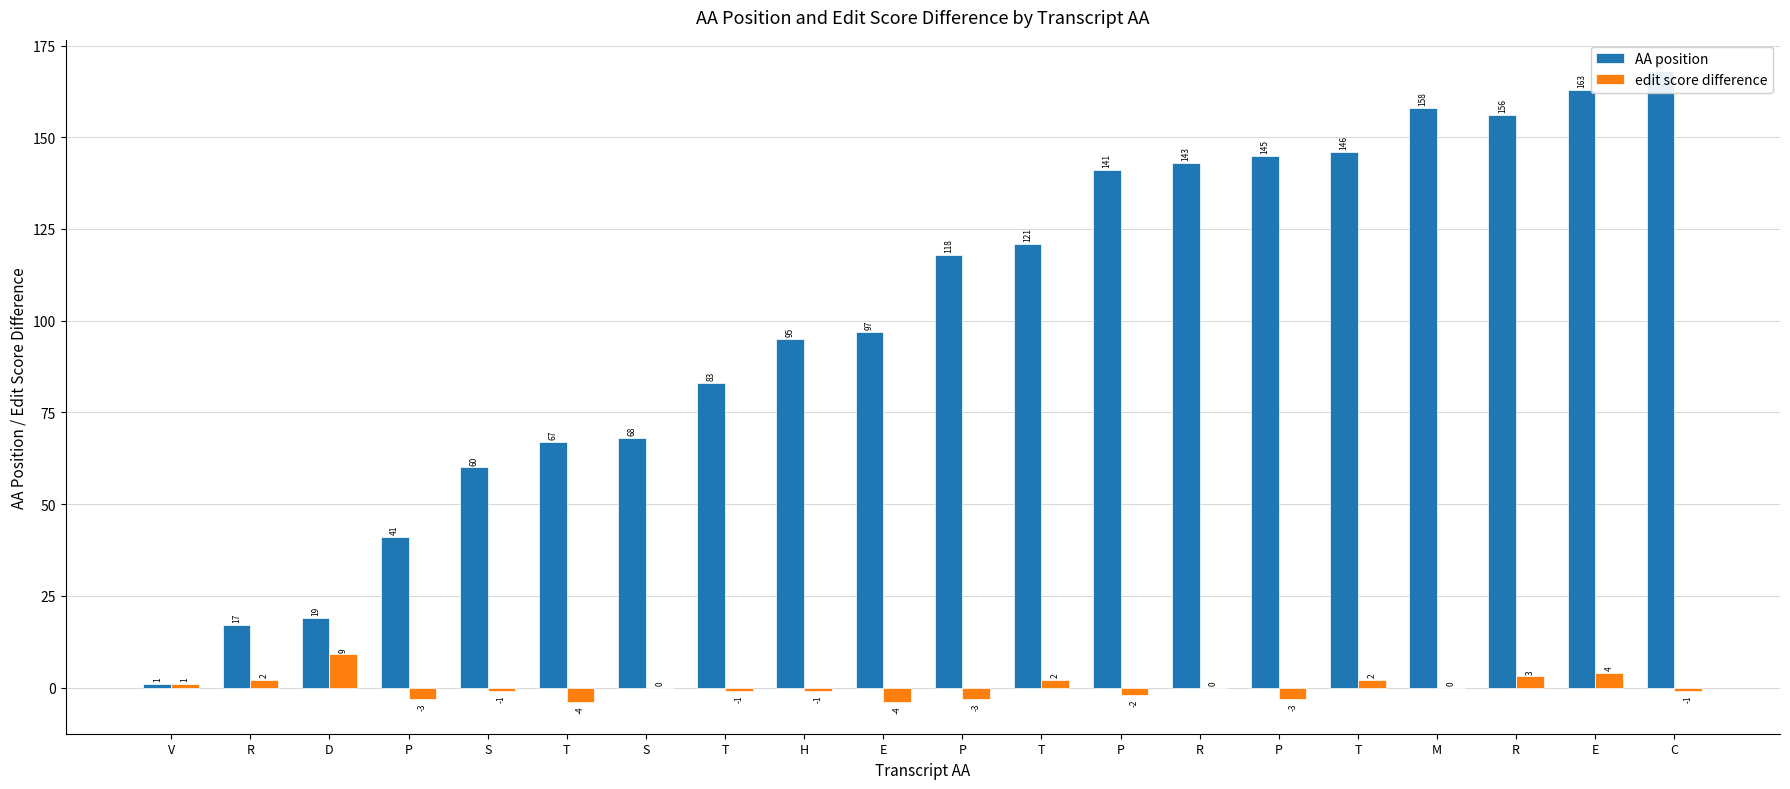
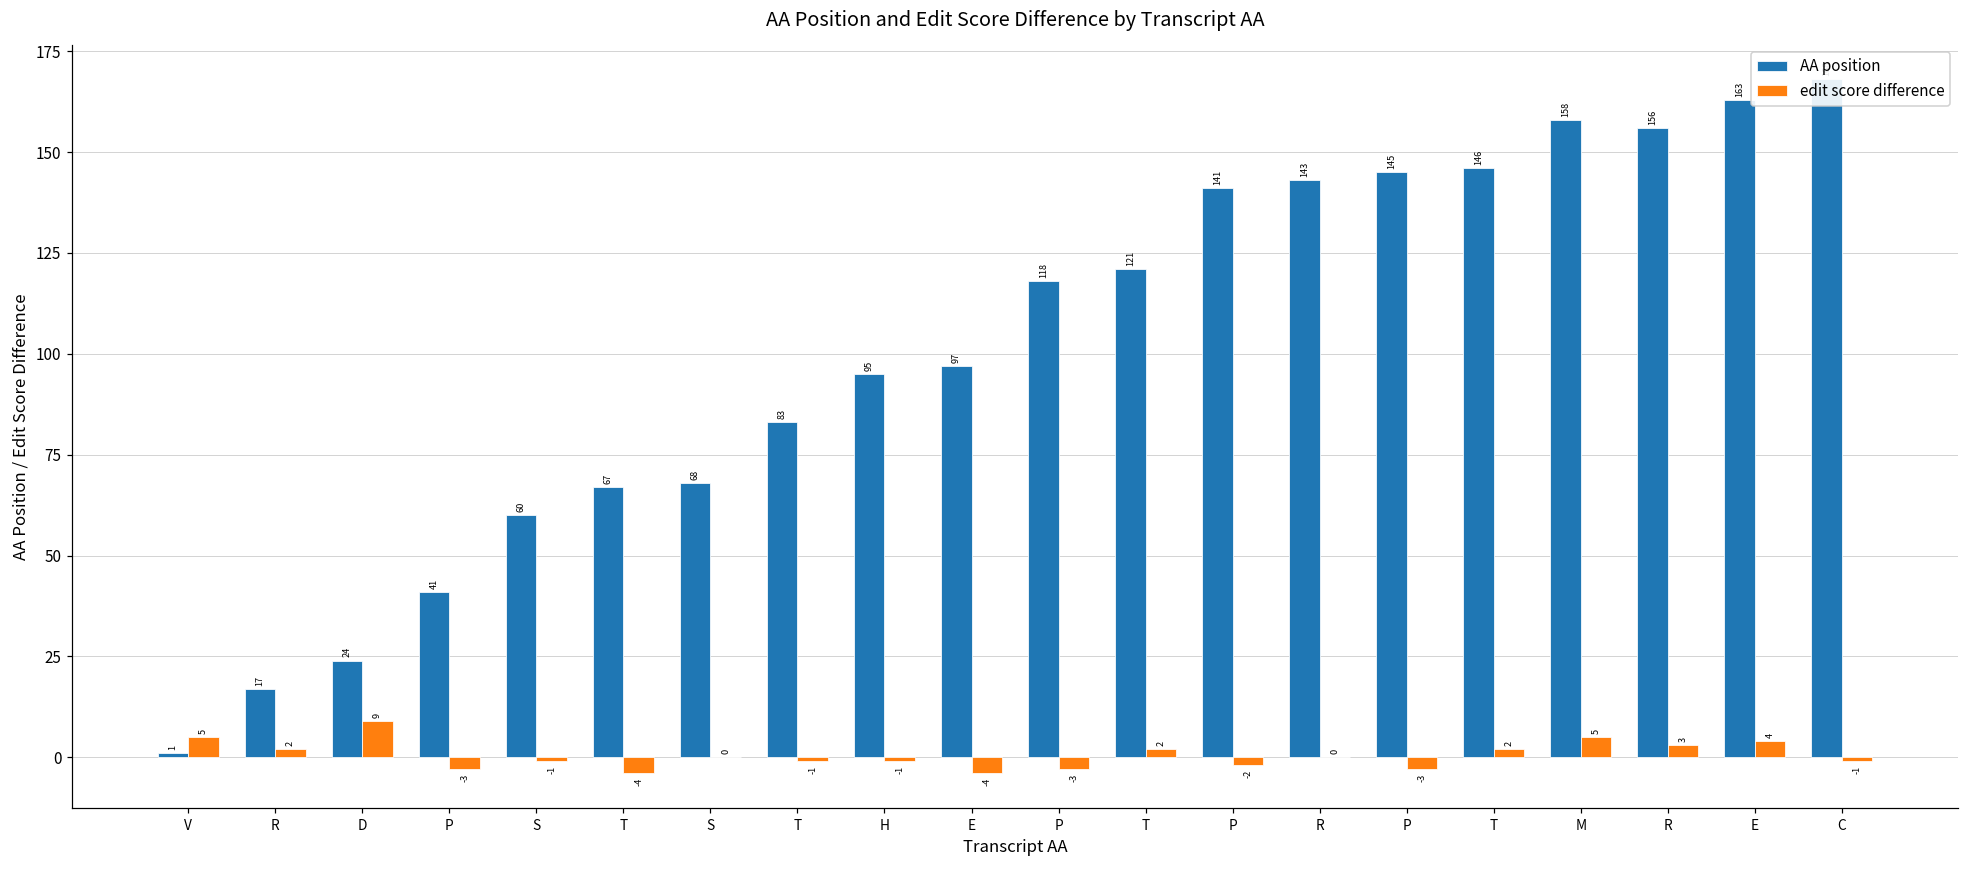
edit score difference, V: 1 -> 5
AA position, D: 19 -> 24
edit score difference, M: 0 -> 5
